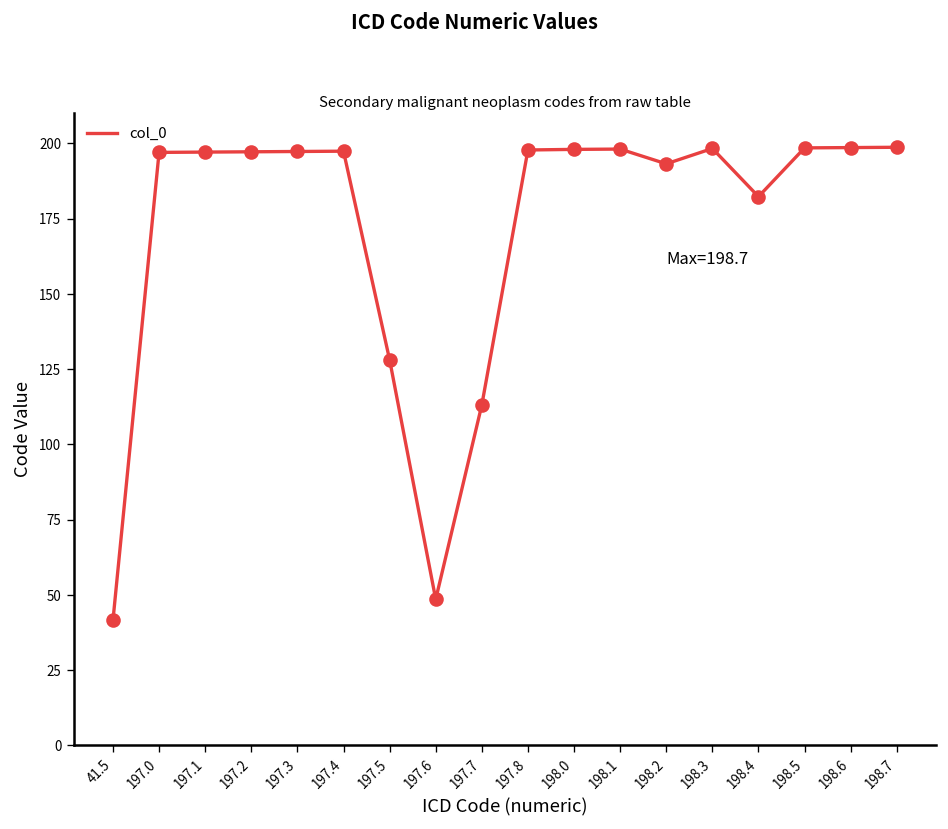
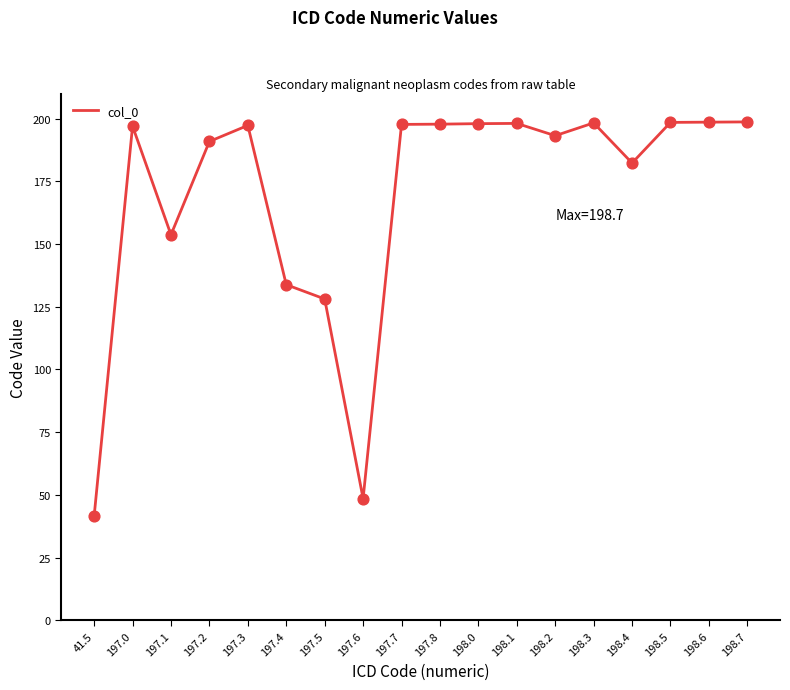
197.1: 197 -> 154
197.2: 197 -> 191
197.4: 197 -> 134
197.7: 113 -> 198
